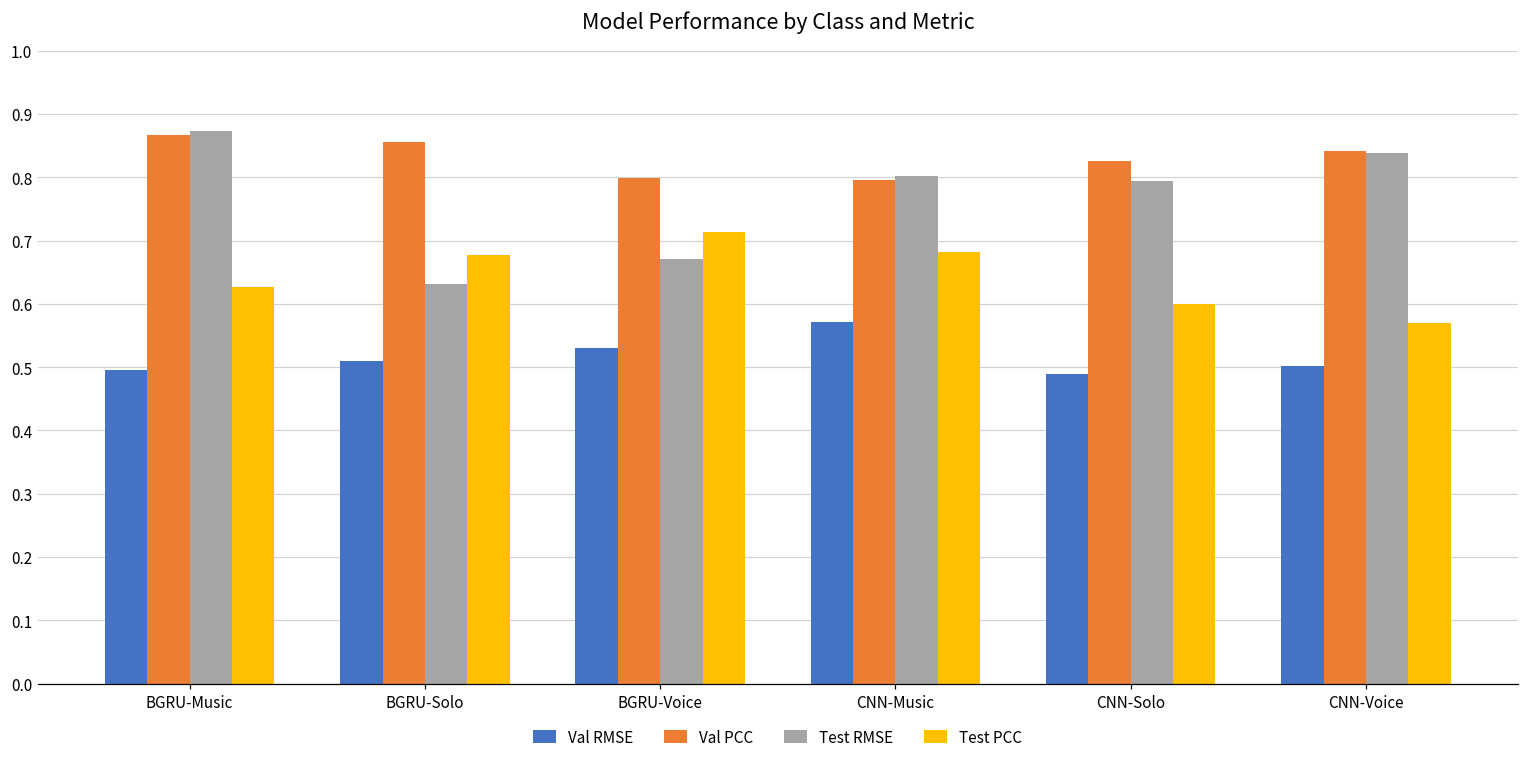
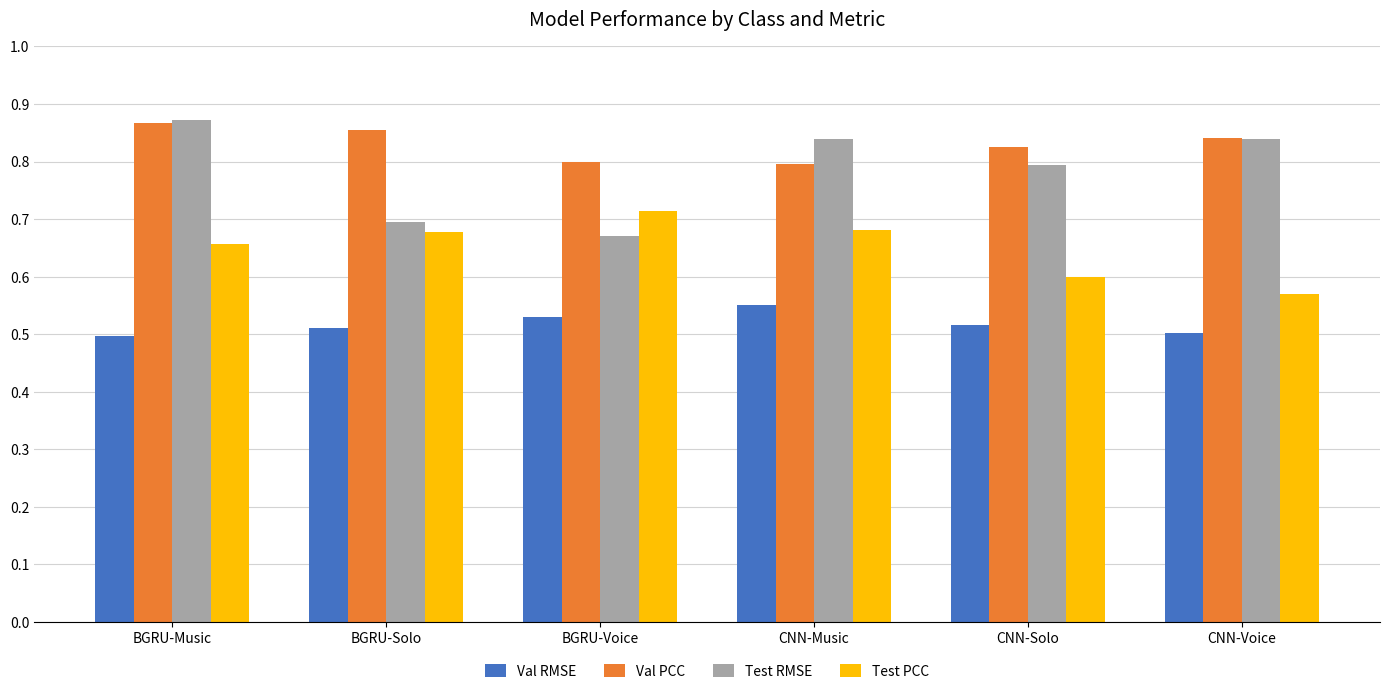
Test PCC, BGRU-Music: 0.63 -> 0.66
Test RMSE, BGRU-Solo: 0.63 -> 0.70
Val RMSE, CNN-Music: 0.57 -> 0.55
Test RMSE, CNN-Music: 0.80 -> 0.84
Val RMSE, CNN-Solo: 0.49 -> 0.52
